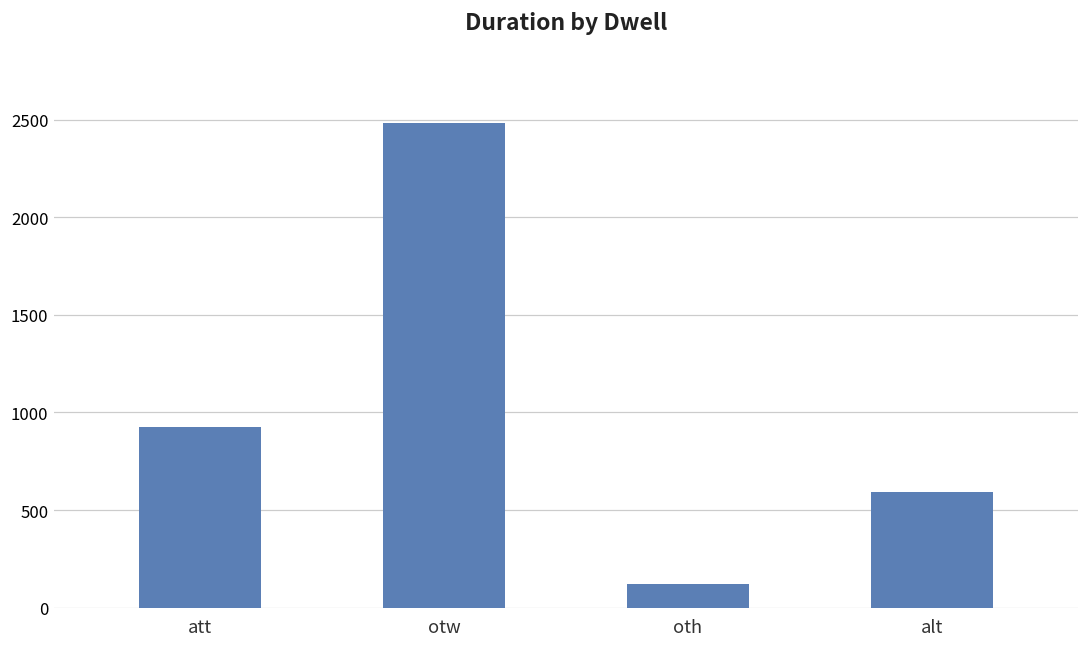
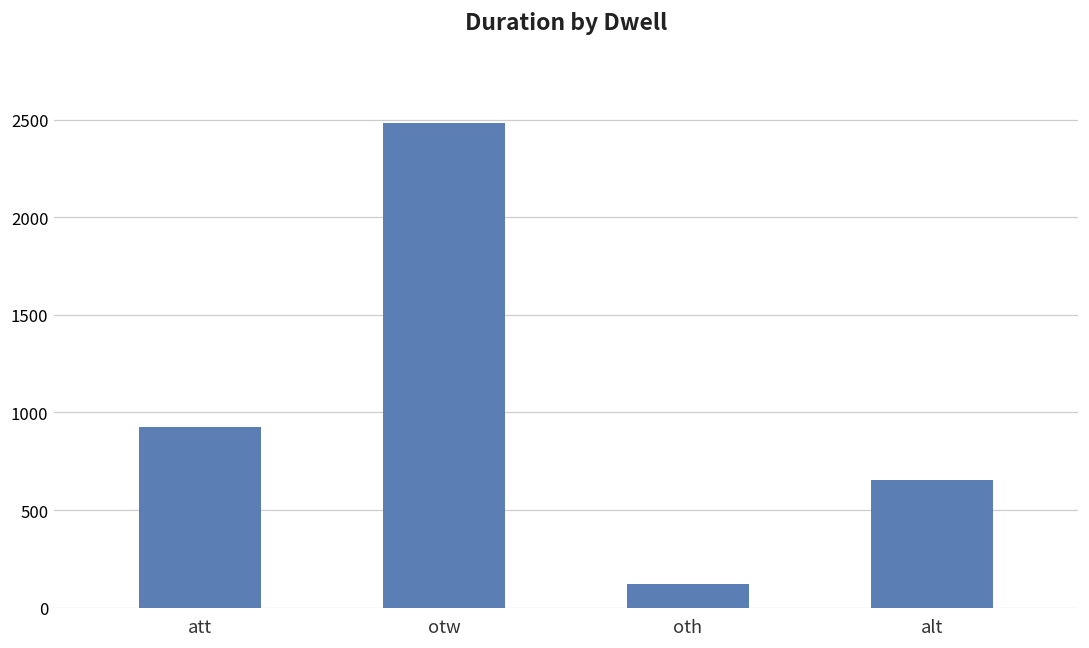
alt: 590 -> 650
